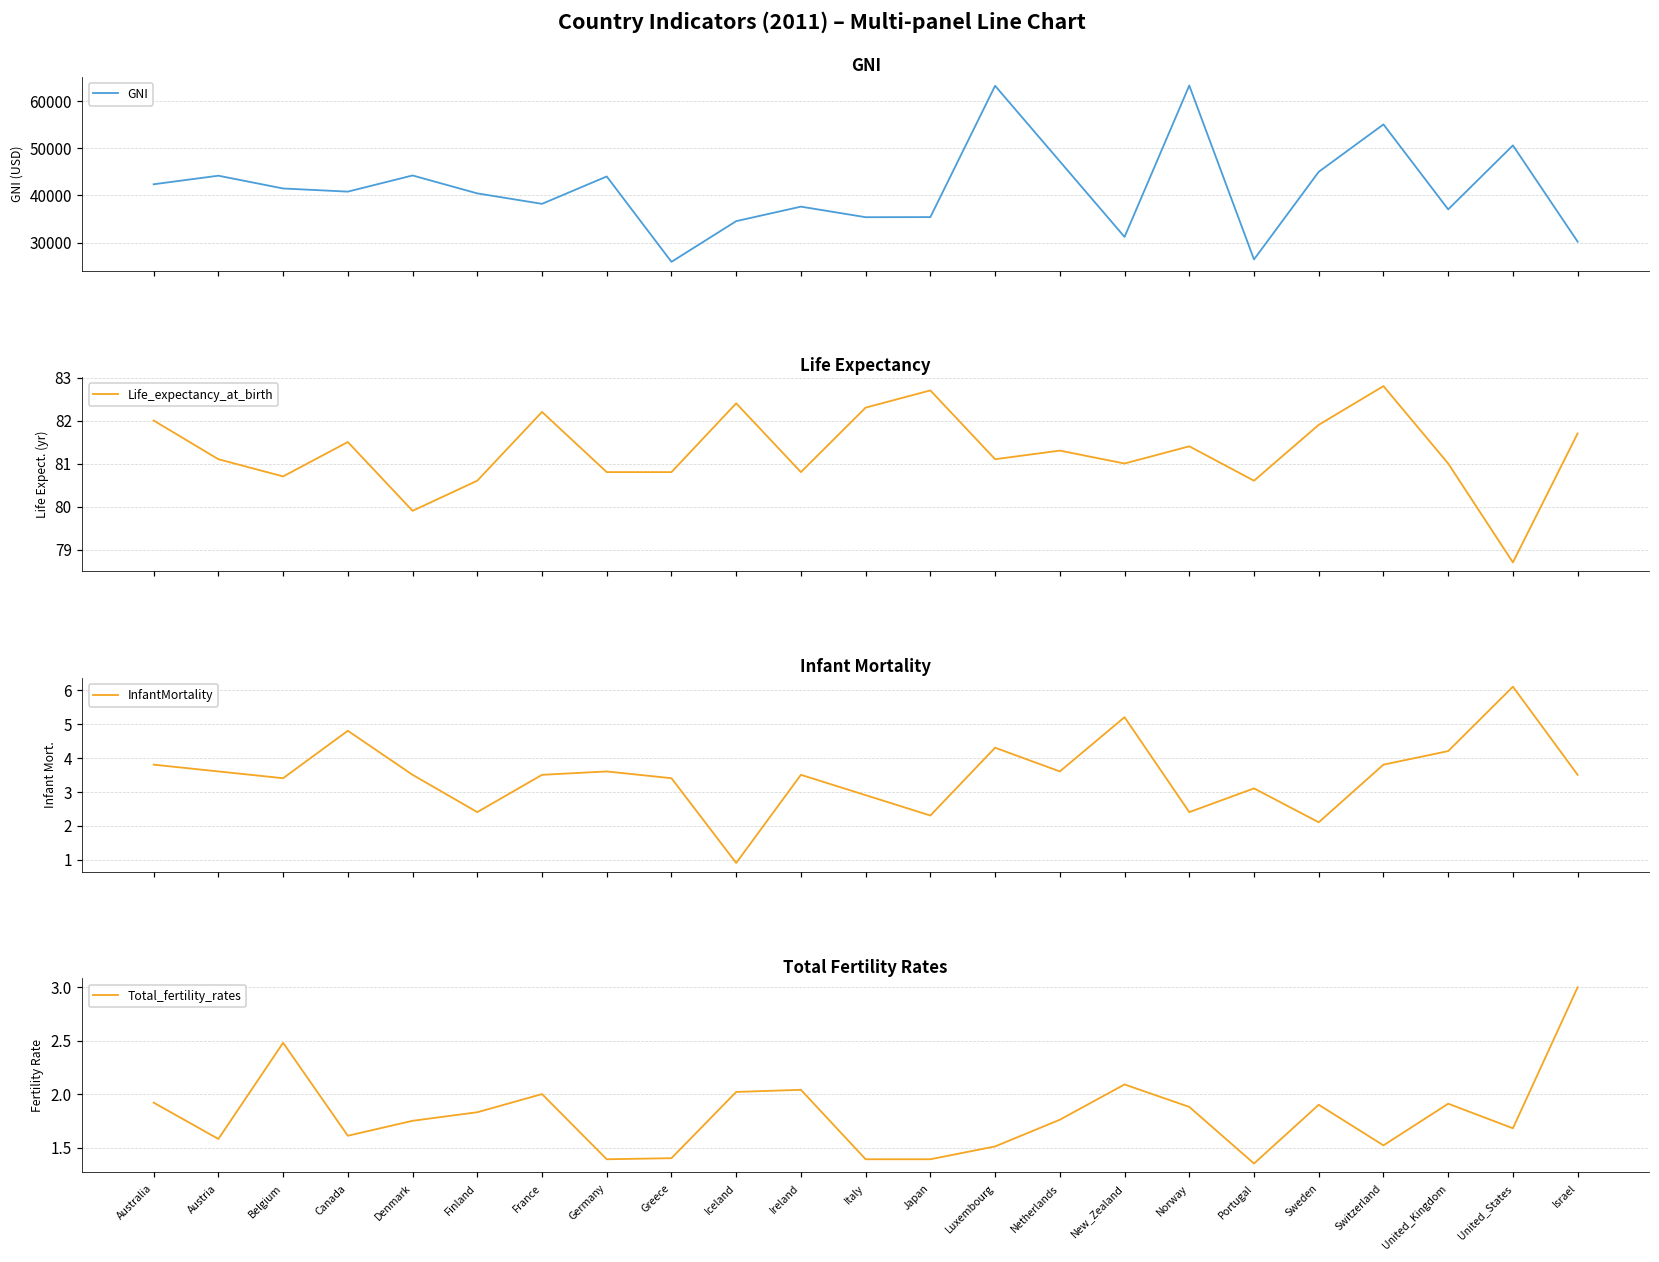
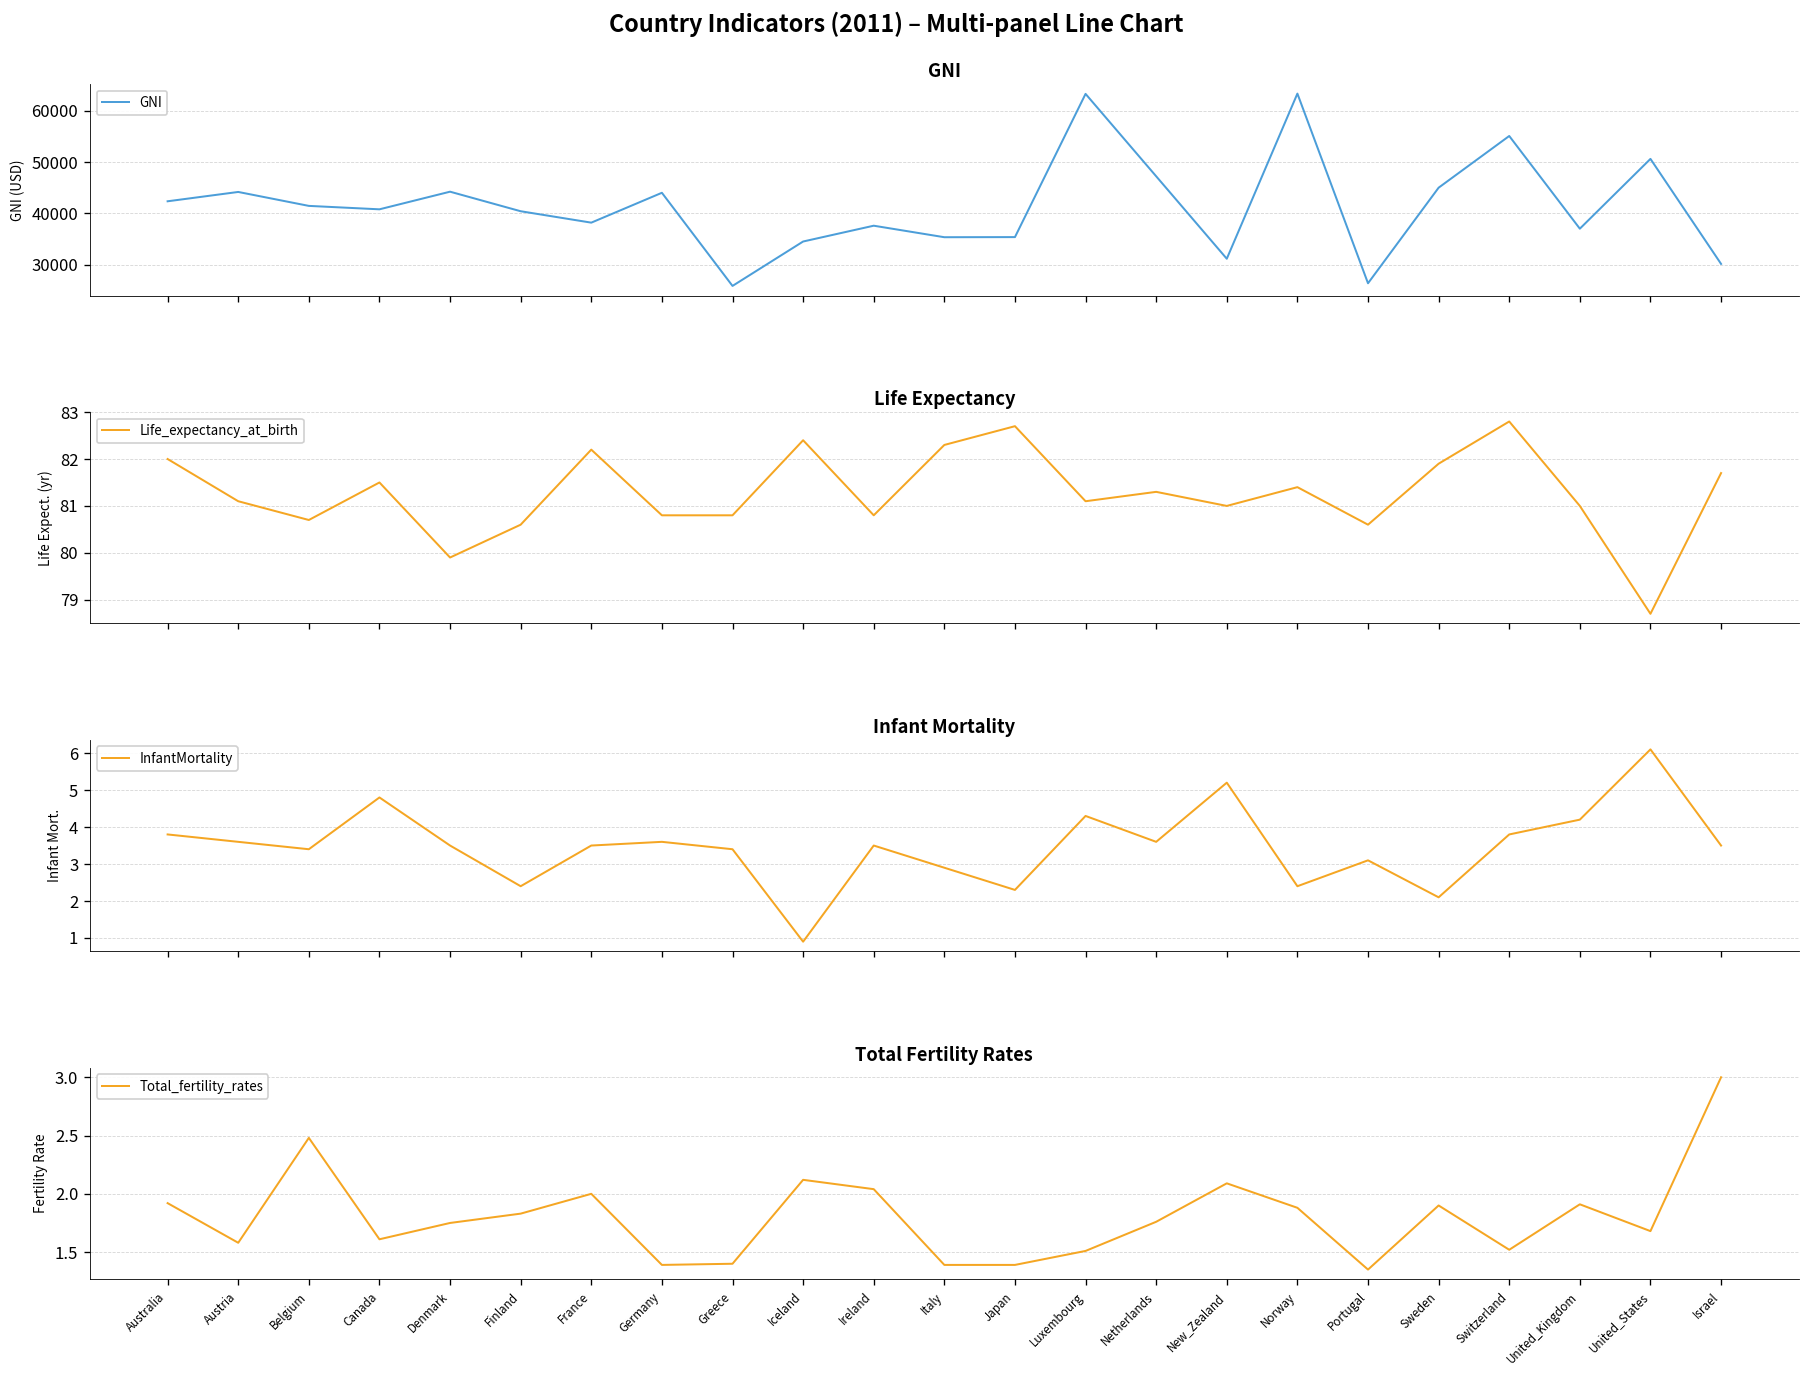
Total Fertility Rates, Iceland: 2.0 -> 2.1
